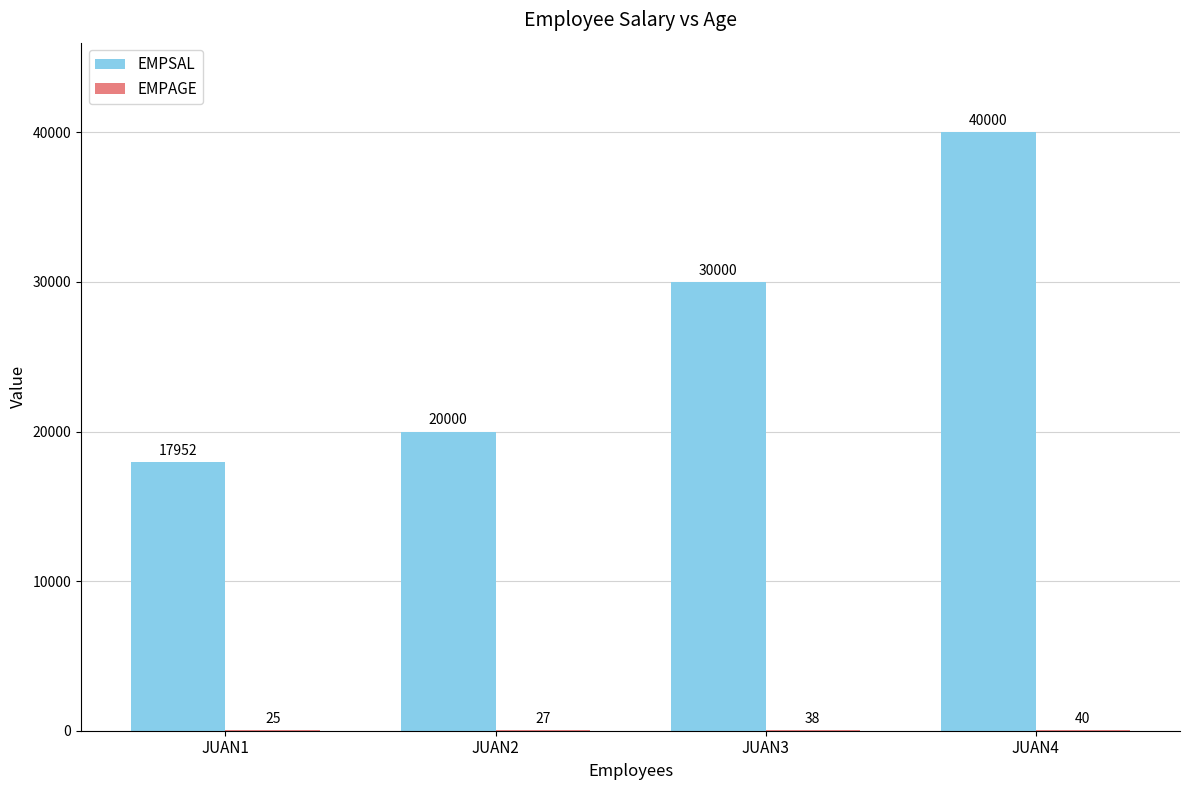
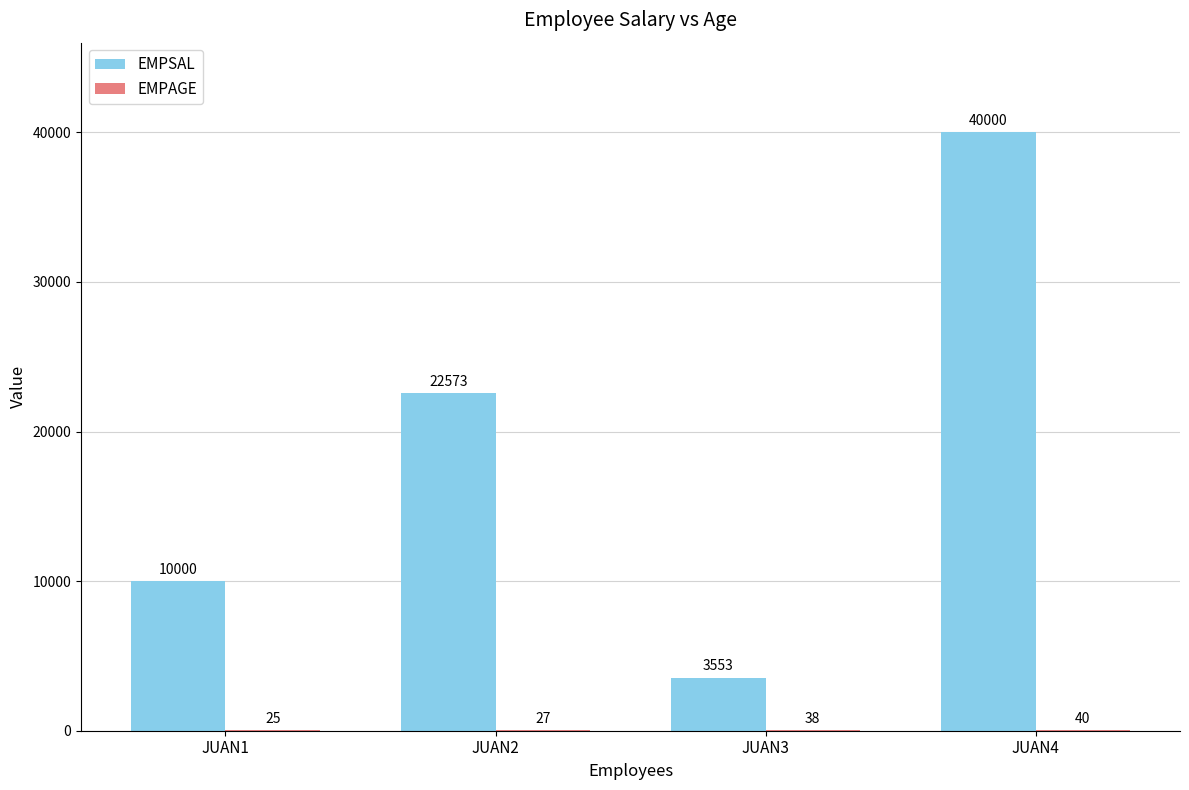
EMPSAL, JUAN1: 17952 -> 10000
EMPSAL, JUAN2: 20000 -> 22573
EMPSAL, JUAN3: 30000 -> 3553
